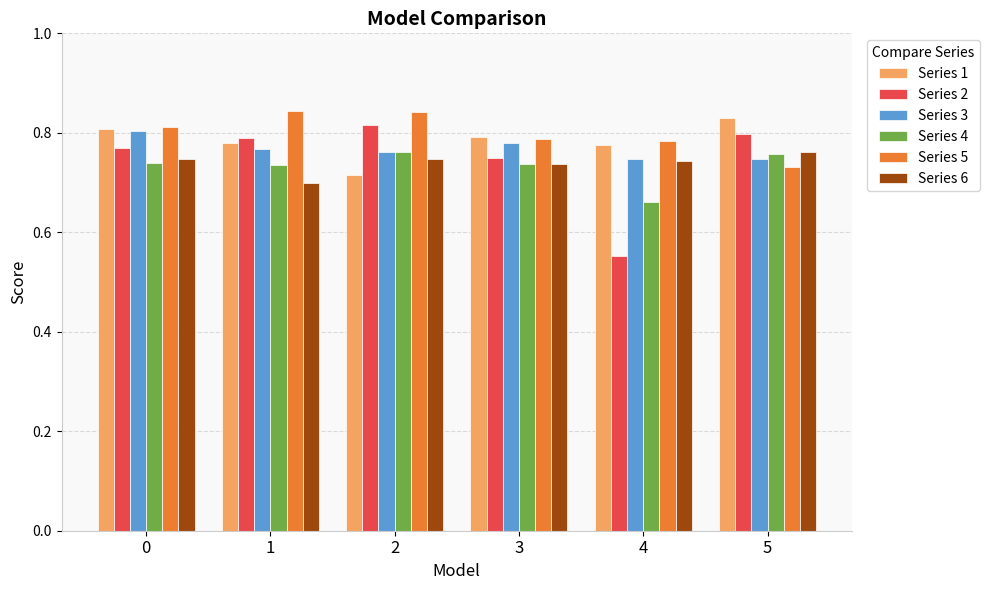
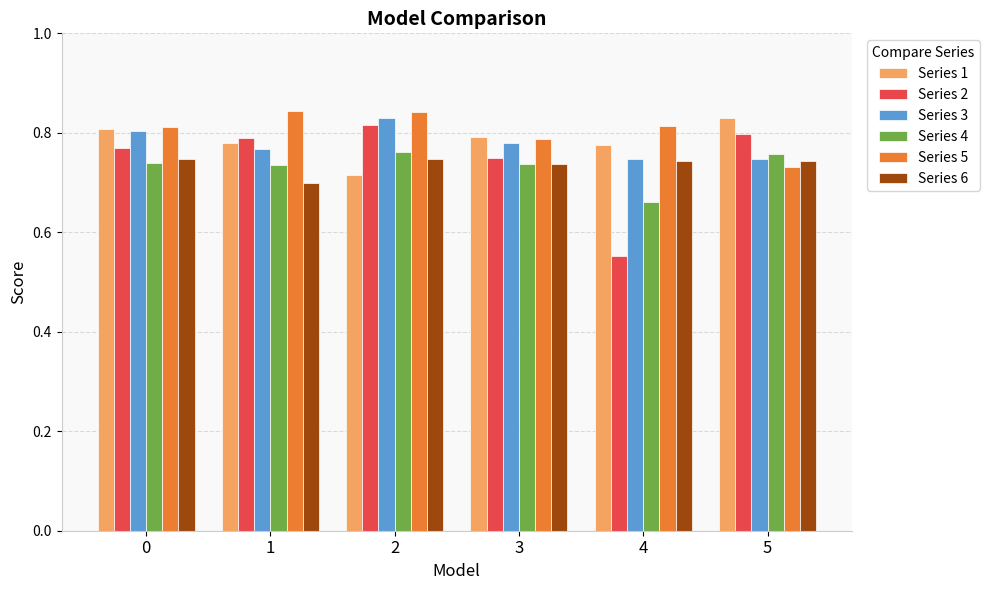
Series 3, 2: 0.76 -> 0.83
Series 5, 4: 0.78 -> 0.81
Series 6, 5: 0.76 -> 0.74
